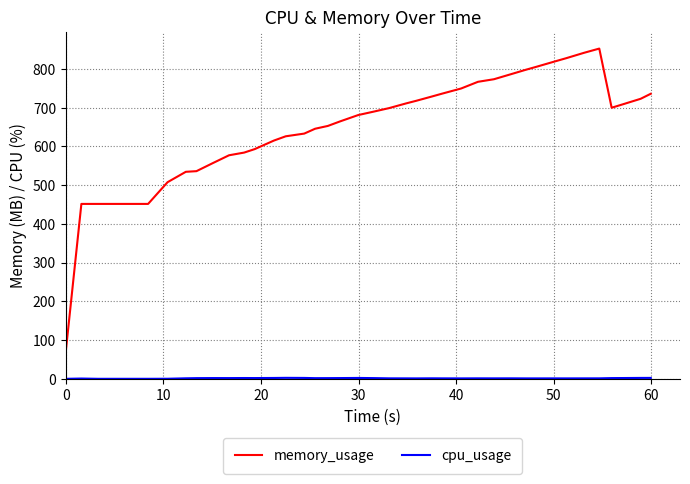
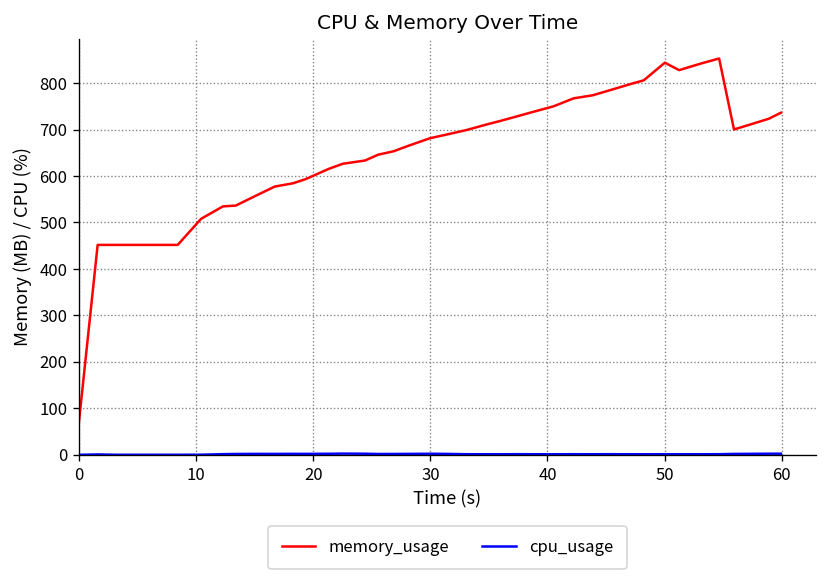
memory_usage, 50: 820 -> 840
